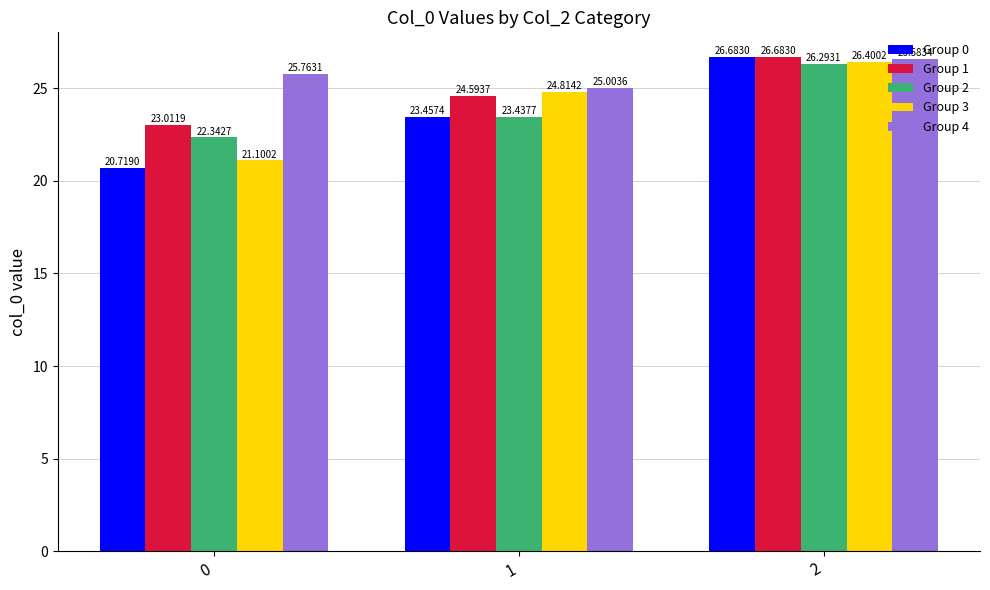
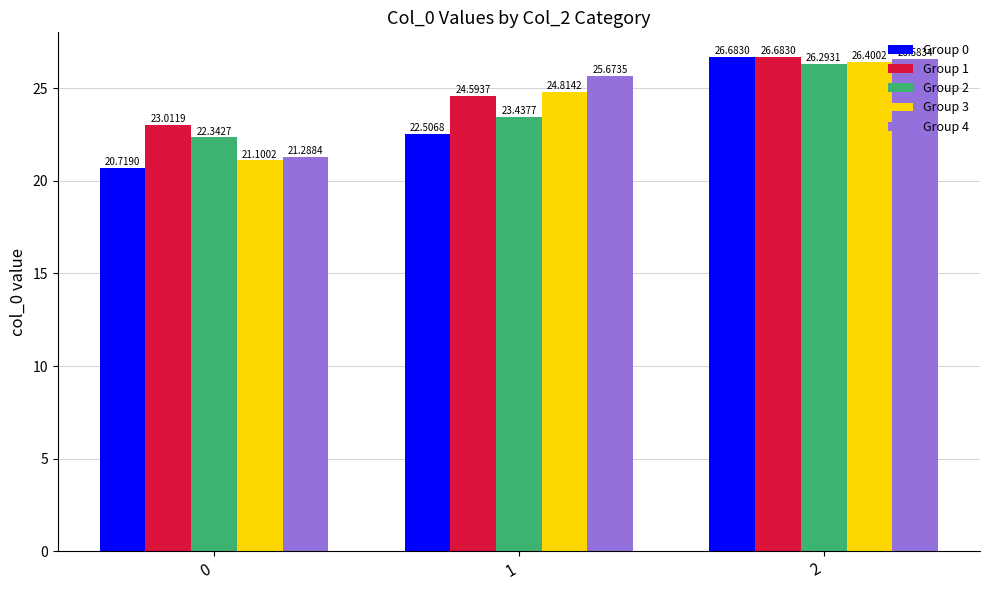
Group 4, 0: 25.7631 -> 21.2884
Group 0, 1: 23.4574 -> 22.5068
Group 4, 1: 25.0036 -> 25.6735
